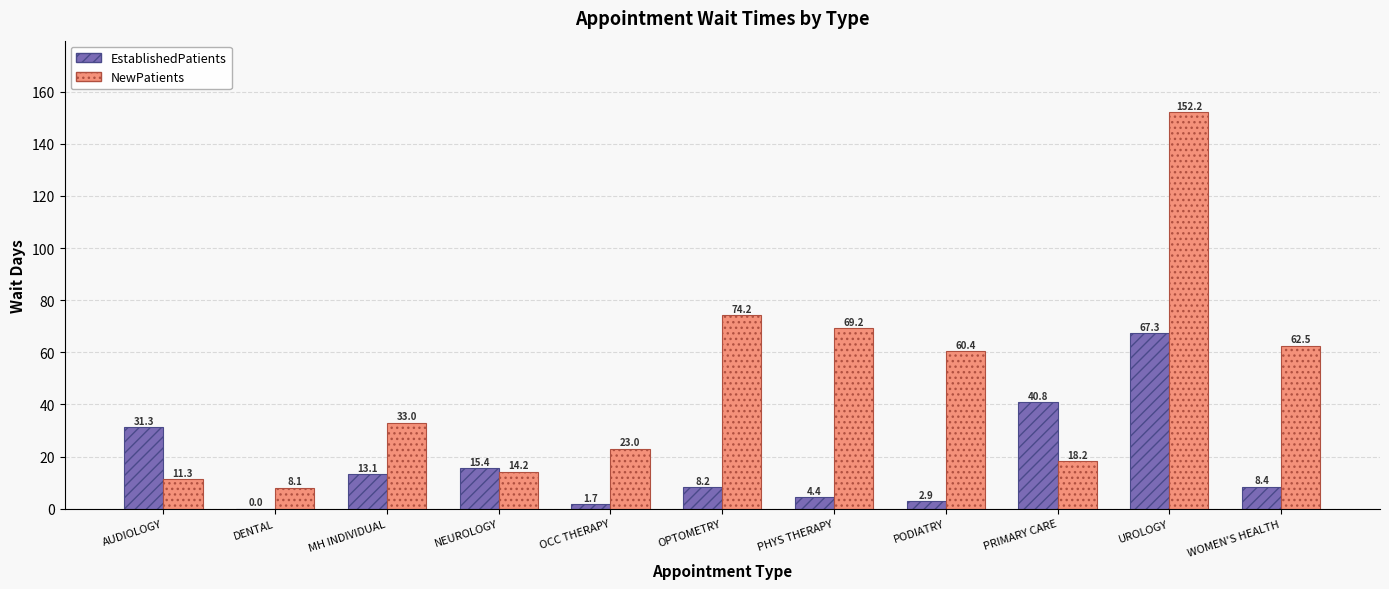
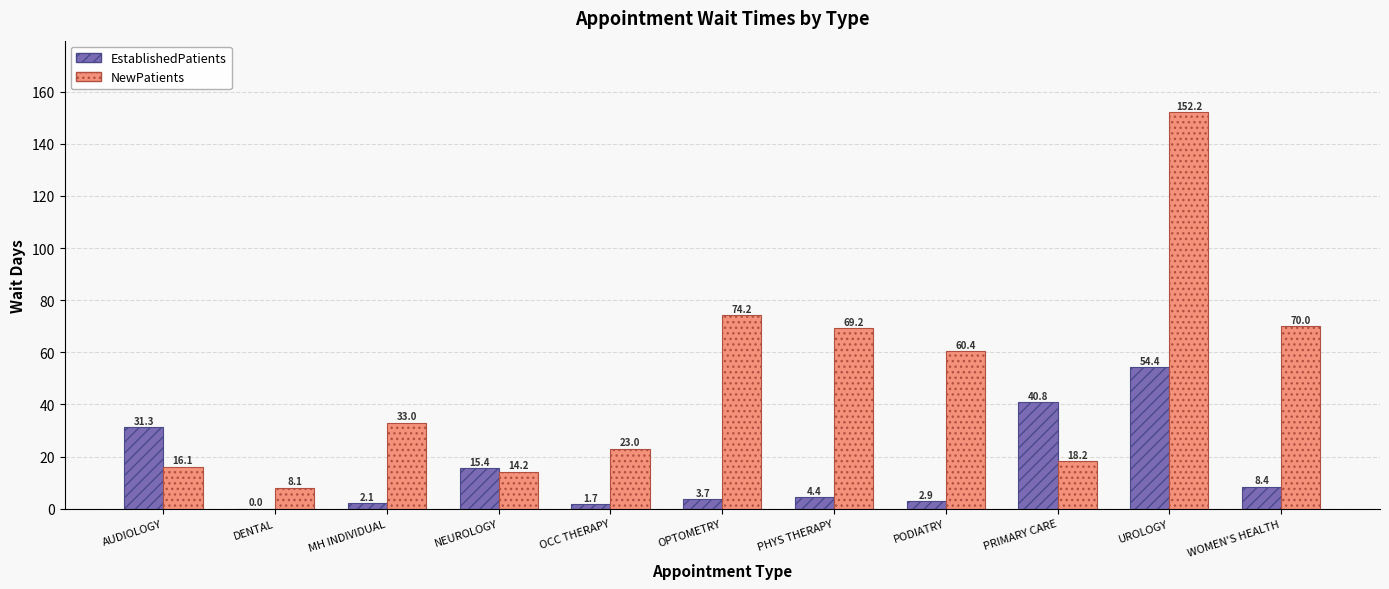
NewPatients, AUDIOLOGY: 11.3 -> 16.1
EstablishedPatients, MH INDIVIDUAL: 13.1 -> 2.1
EstablishedPatients, OPTOMETRY: 8.2 -> 3.7
EstablishedPatients, UROLOGY: 67.3 -> 54.4
NewPatients, WOMEN'S HEALTH: 62.5 -> 70.0
